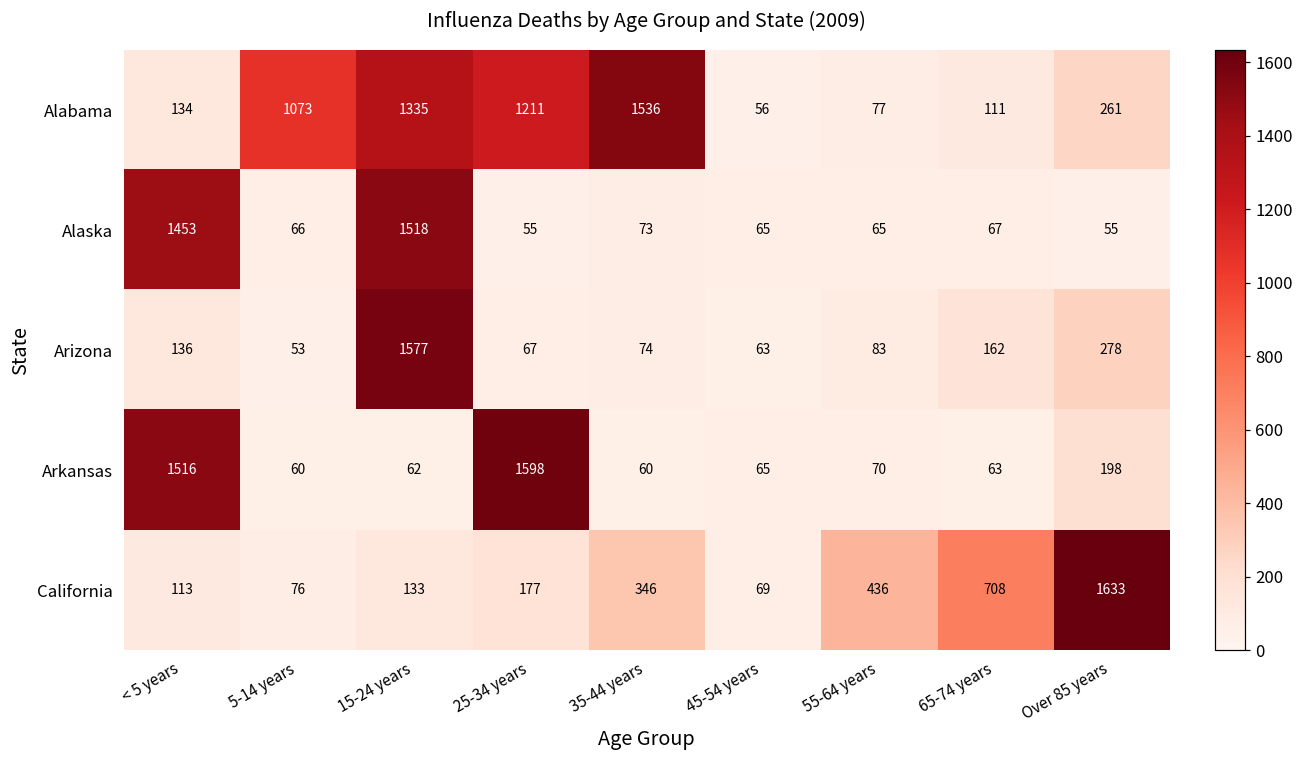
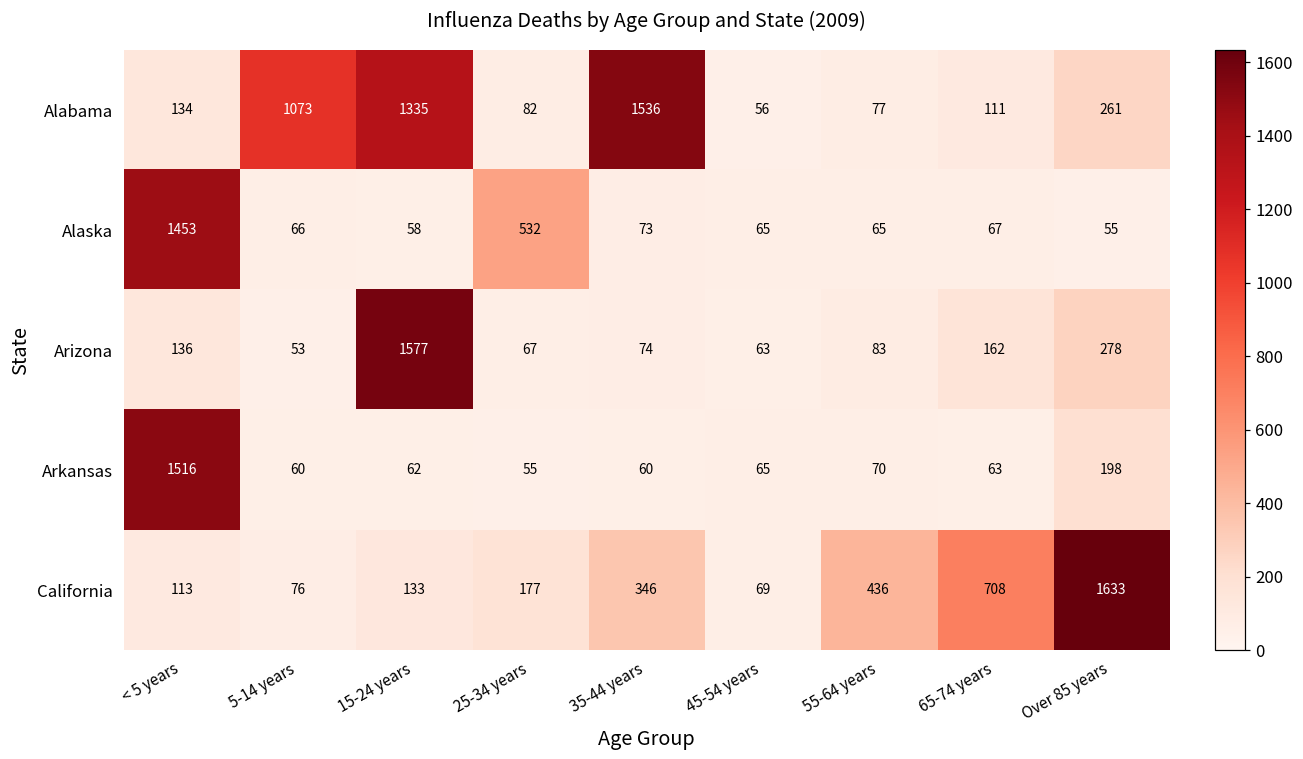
Alabama, 25-34 years: 1211 -> 82
Alaska, 15-24 years: 1518 -> 58
Alaska, 25-34 years: 55 -> 532
Arkansas, 25-34 years: 1598 -> 55
